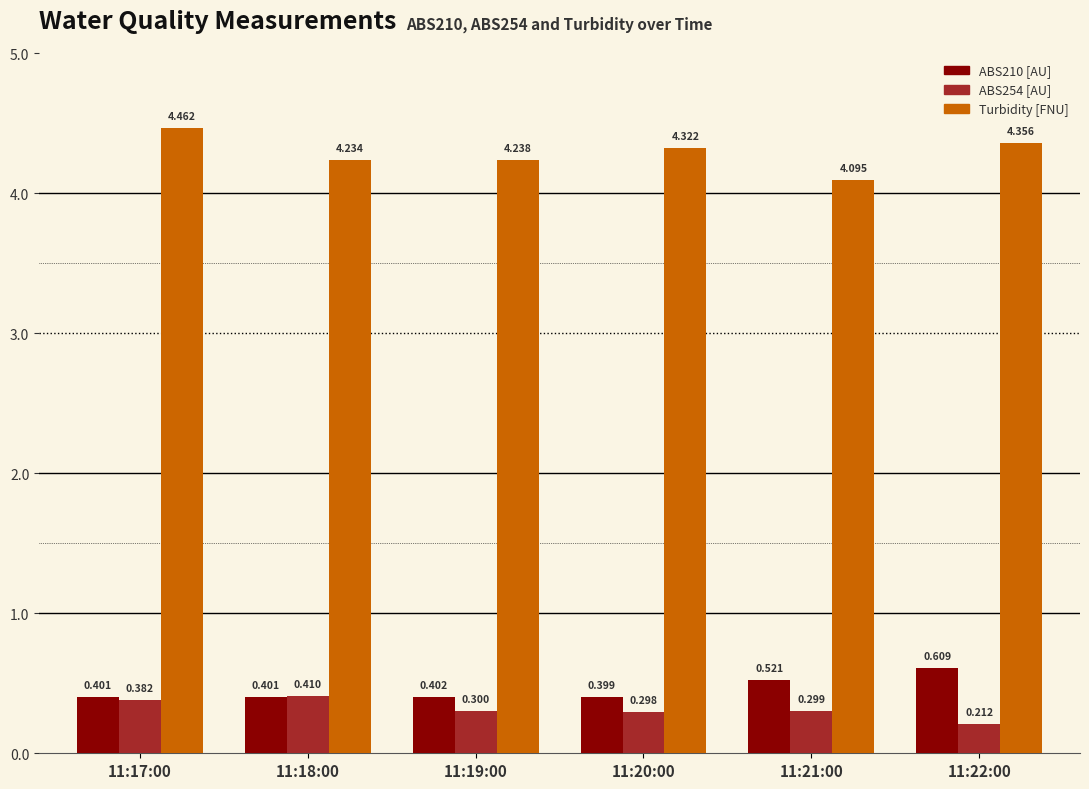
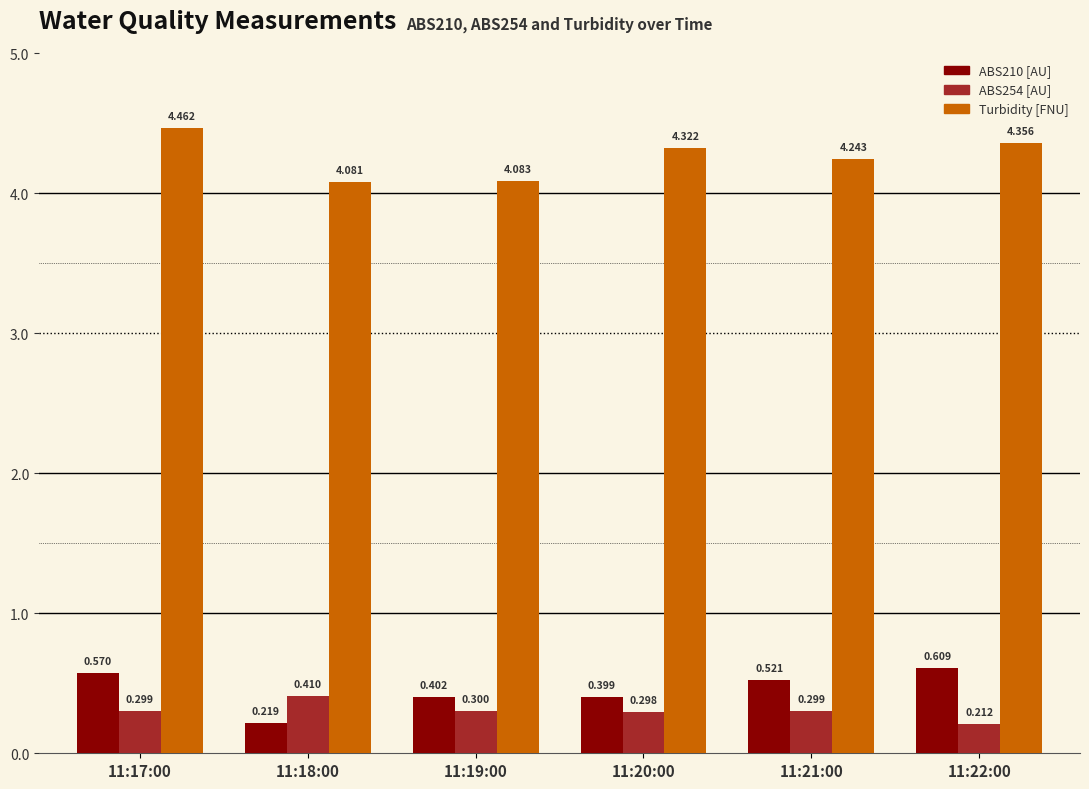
ABS210 [AU], 11:17:00: 0.401 -> 0.570
ABS254 [AU], 11:17:00: 0.382 -> 0.299
ABS210 [AU], 11:18:00: 0.401 -> 0.219
Turbidity [FNU], 11:18:00: 4.234 -> 4.081
Turbidity [FNU], 11:19:00: 4.238 -> 4.083
Turbidity [FNU], 11:21:00: 4.095 -> 4.243
